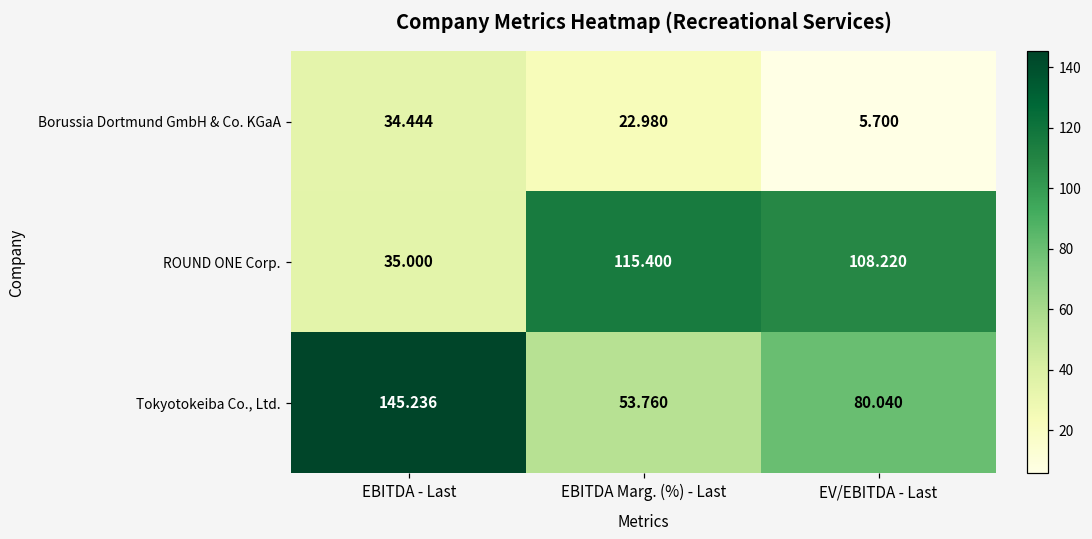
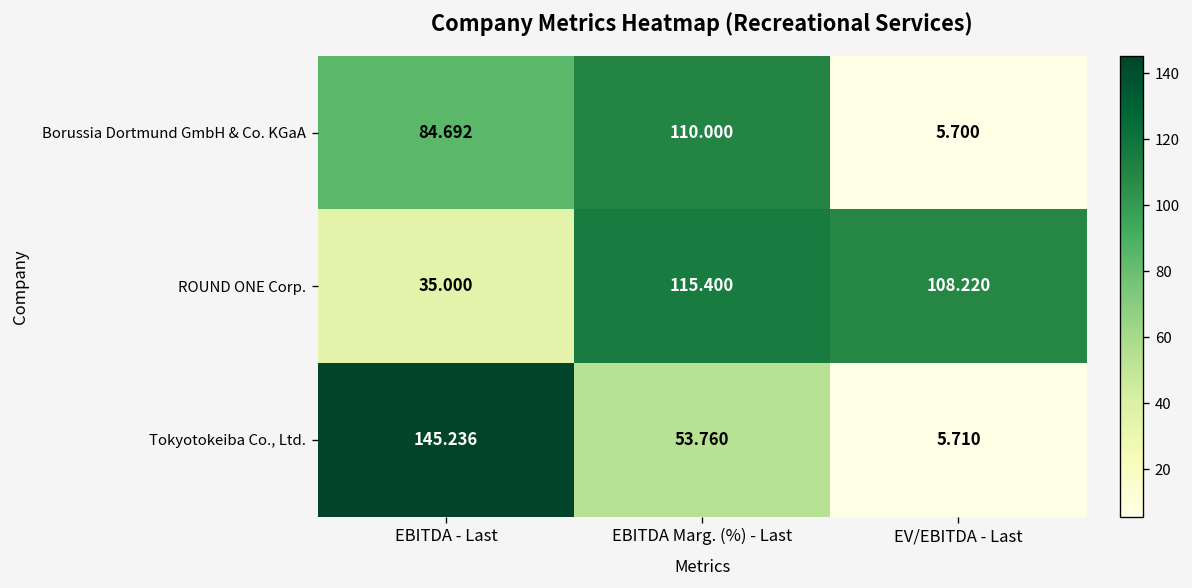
Borussia Dortmund GmbH & Co. KGaA, EBITDA - Last: 34.444 -> 84.692
Borussia Dortmund GmbH & Co. KGaA, EBITDA Marg. (%) - Last: 22.980 -> 110.000
Tokyotokeiba Co., Ltd., EV/EBITDA - Last: 80.040 -> 5.710
